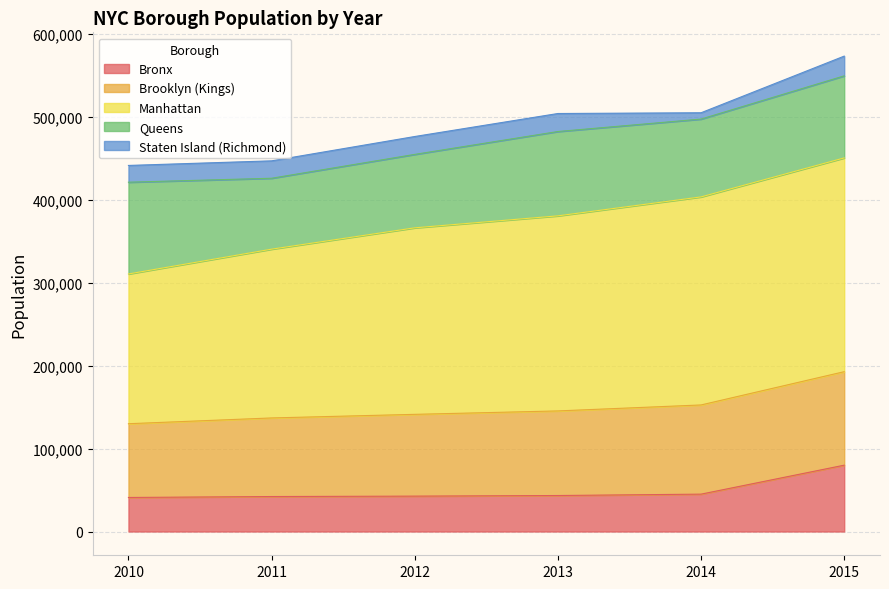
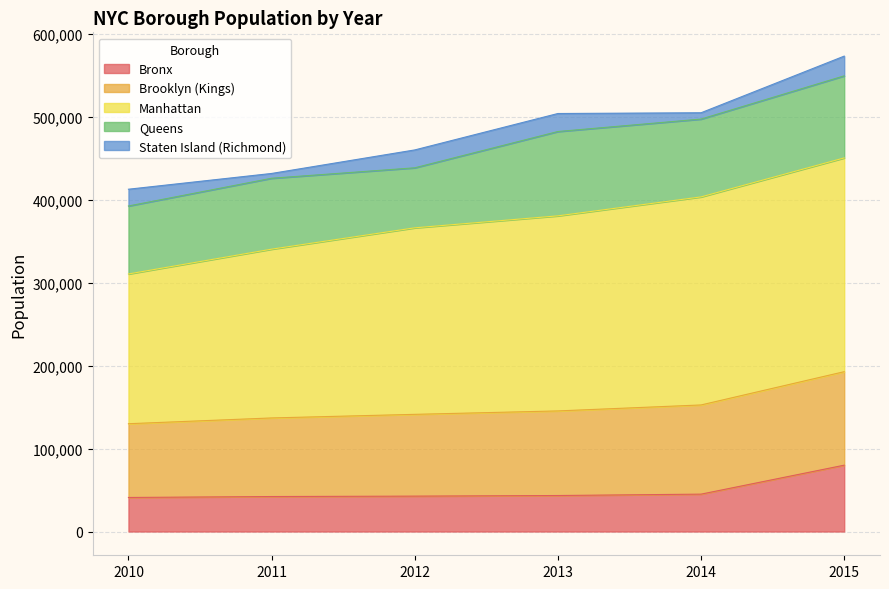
Queens, 2010: 110,000 -> 80,000
Staten Island (Richmond), 2011: 20,000 -> 10,000
Queens, 2012: 90,000 -> 70,000
